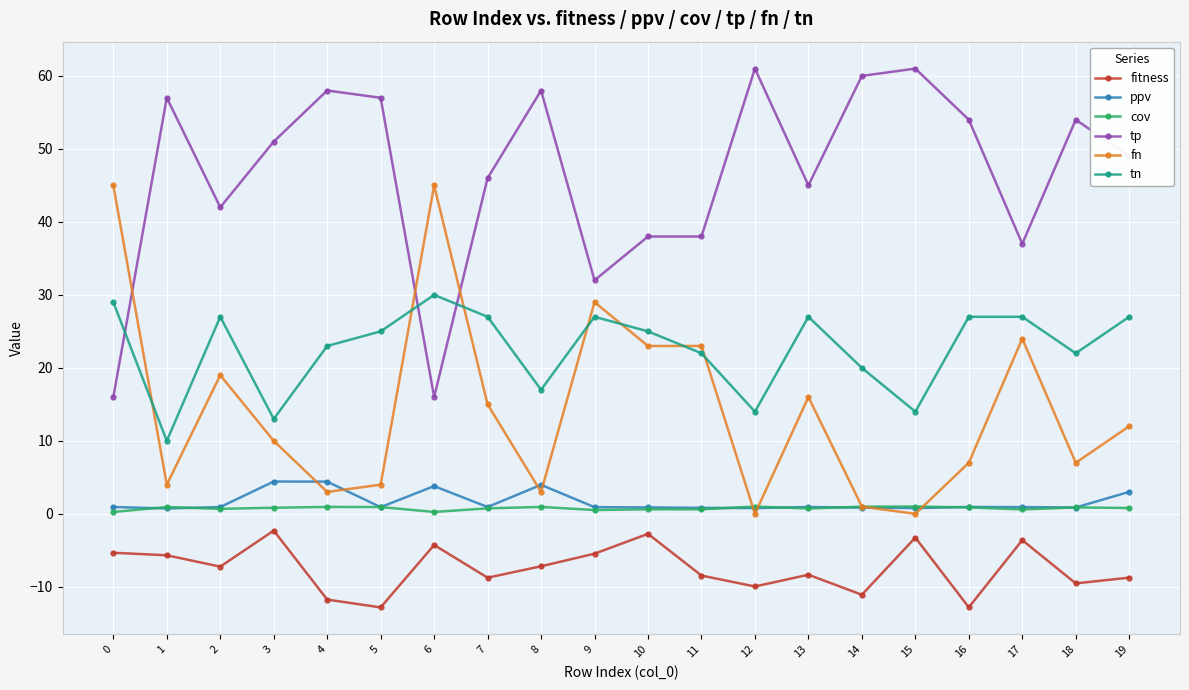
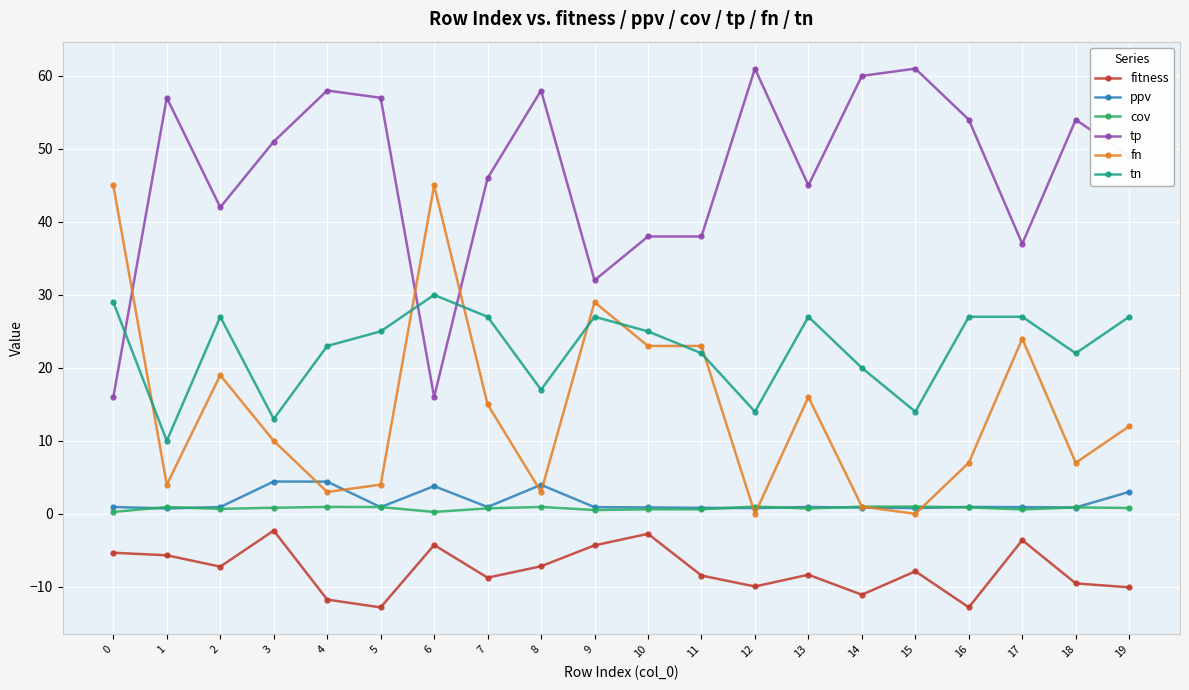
fitness, 9: -5 -> -4
fitness, 15: -3 -> -8
fitness, 19: -9 -> -10
